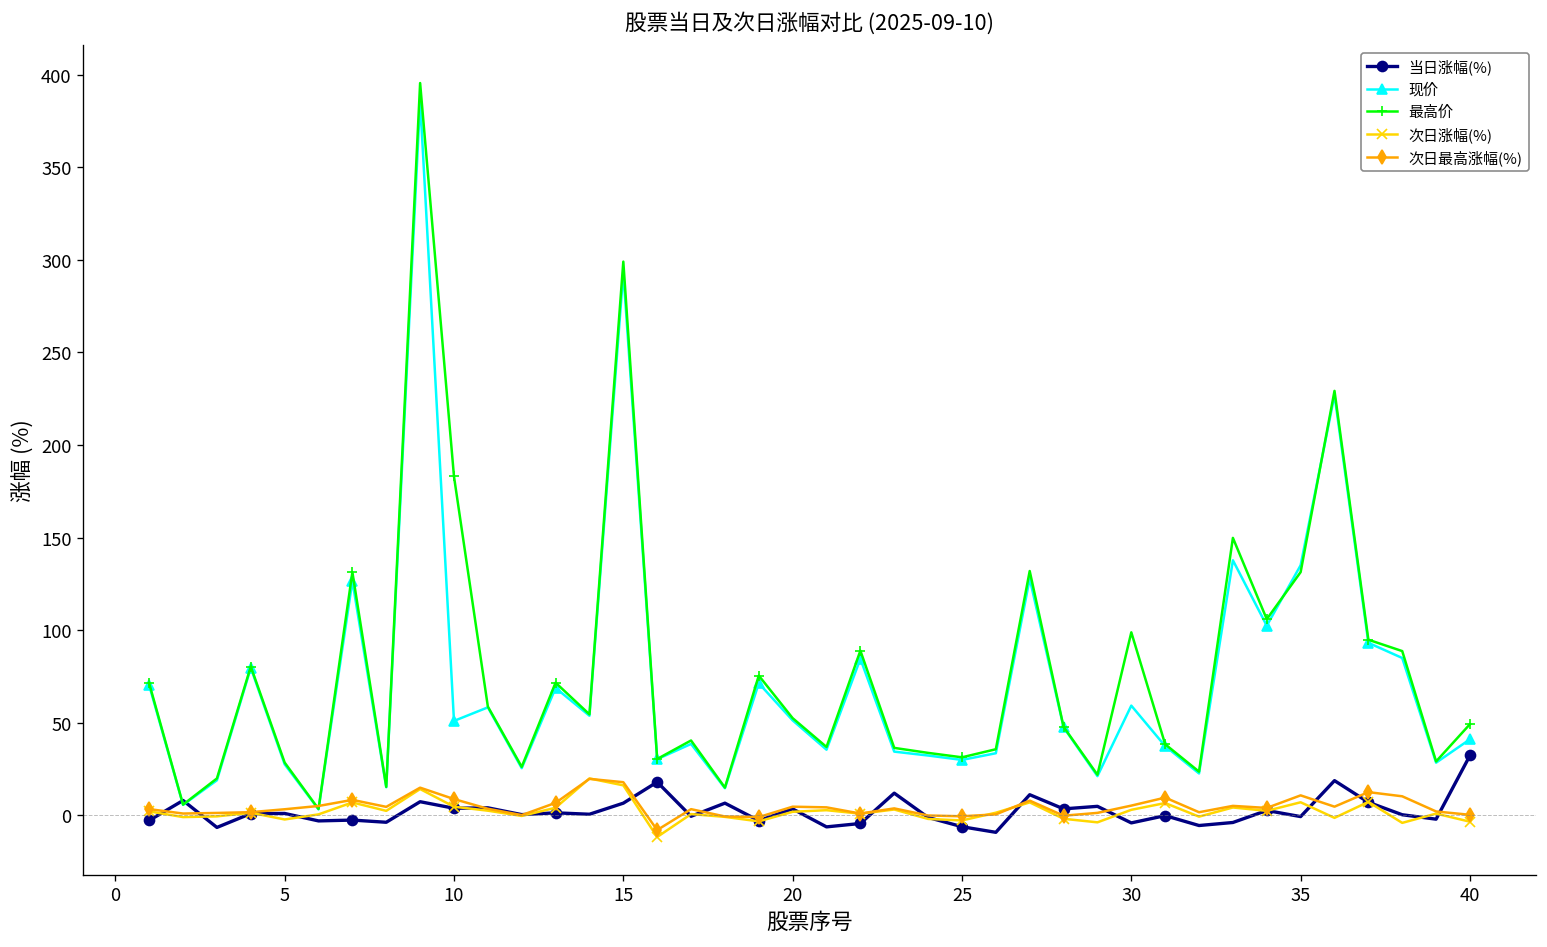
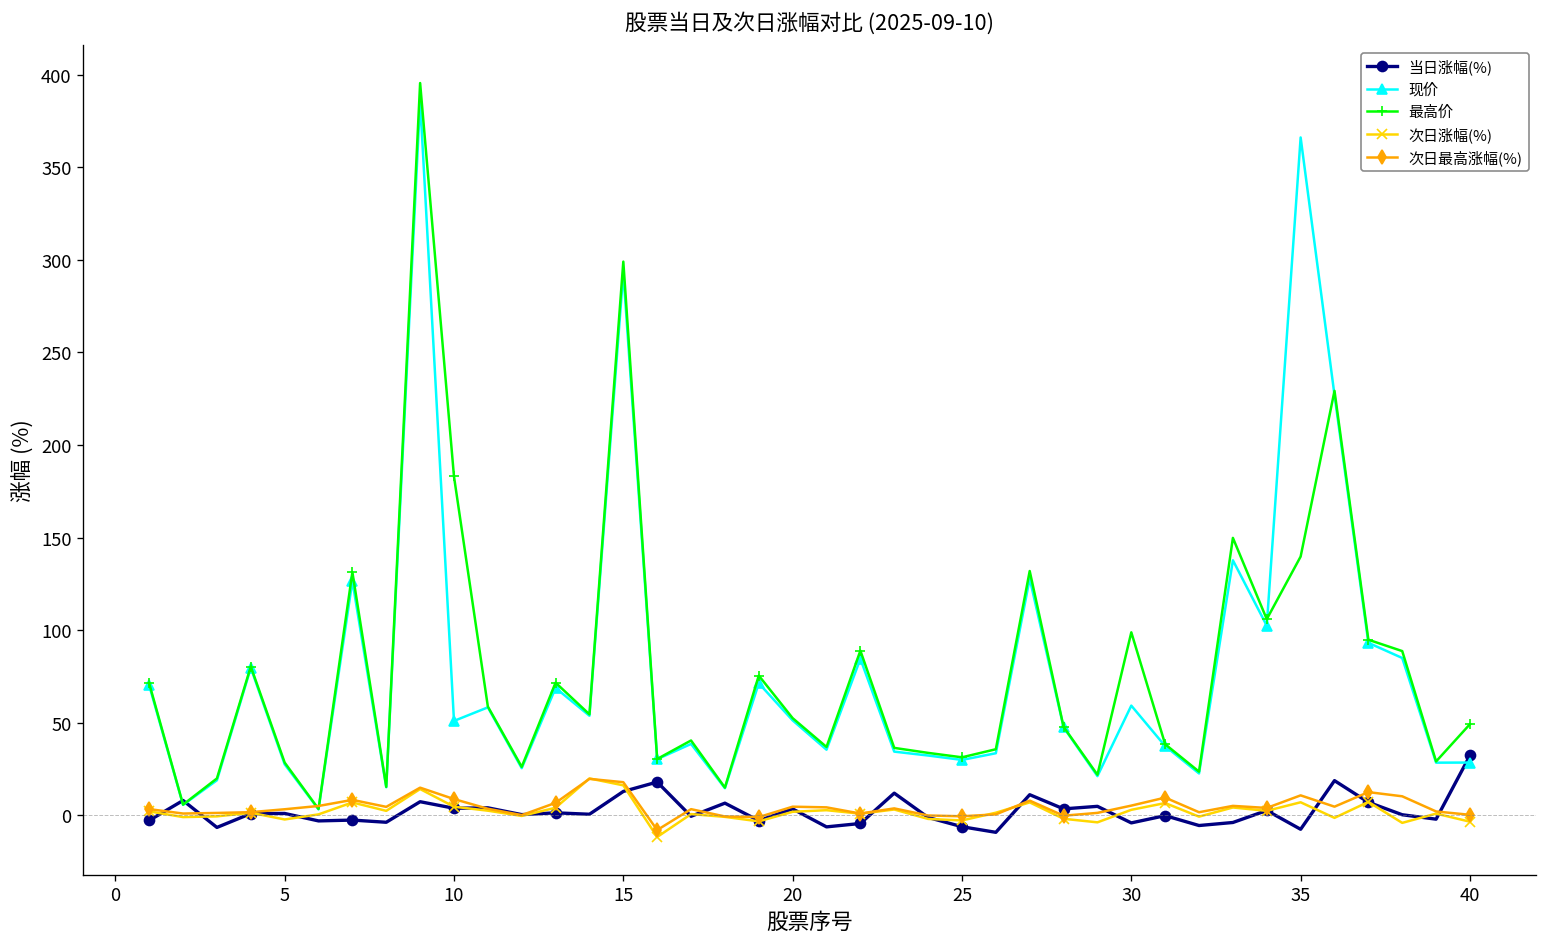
当日涨幅(%), 15: 7 -> 13
当日涨幅(%), 35: -1 -> -7
现价, 35: 135 -> 366
最高价, 35: 131 -> 140
现价, 40: 41 -> 29
